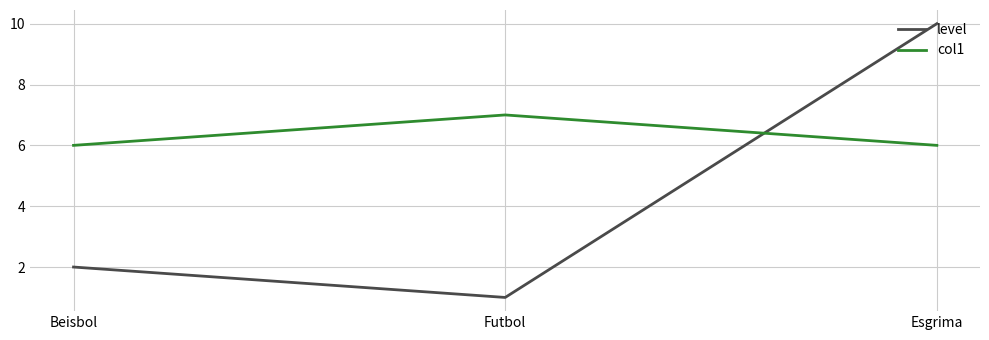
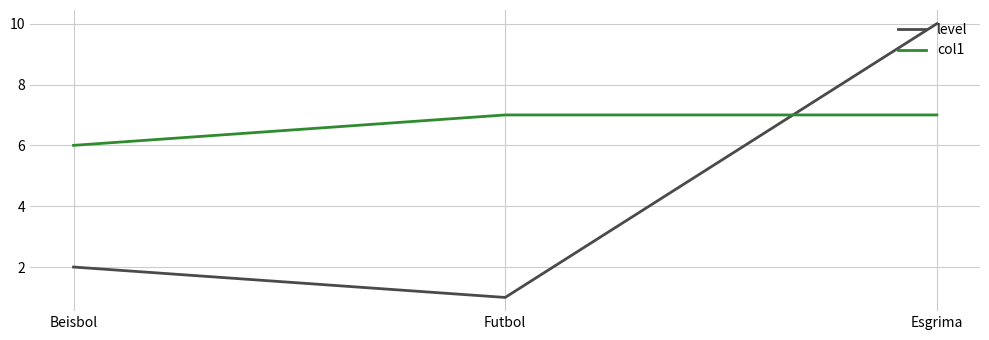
col1, Esgrima: 6 -> 7
